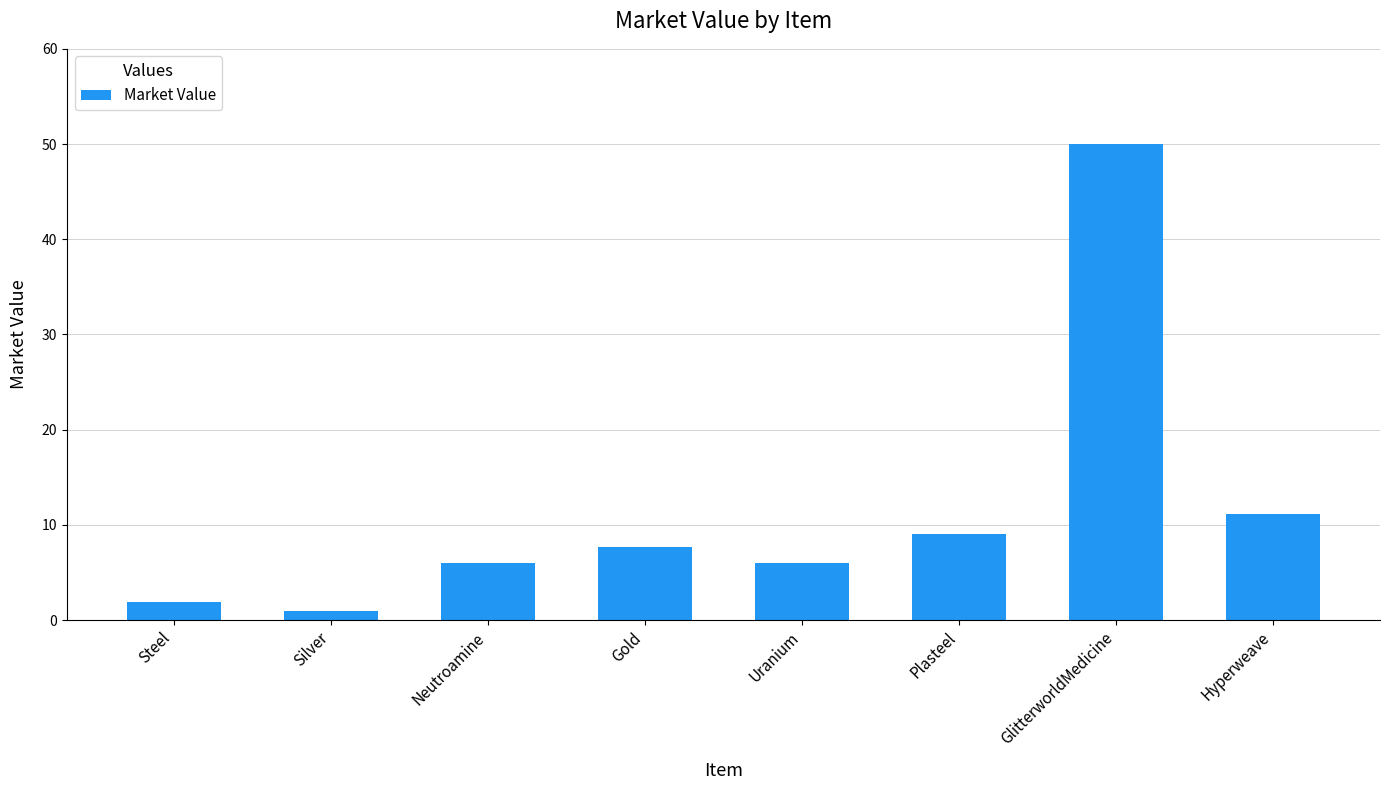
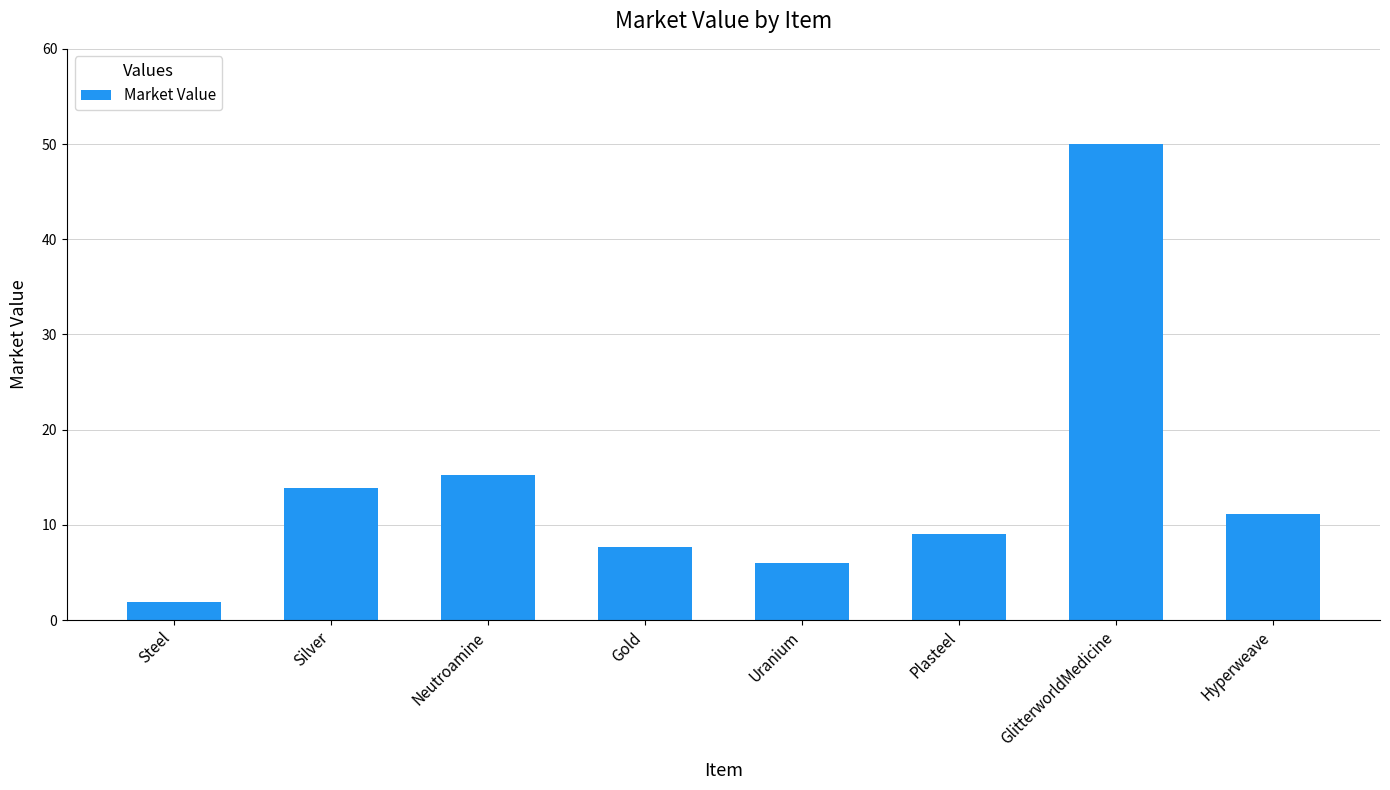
Silver: 1 -> 14
Neutroamine: 6 -> 15
